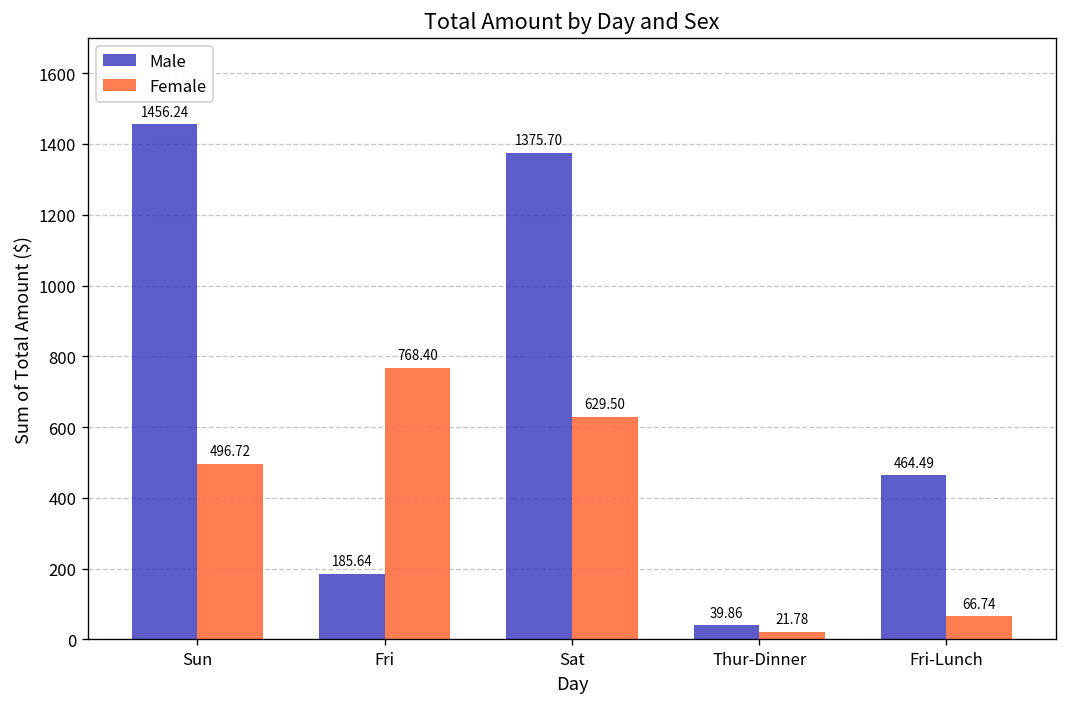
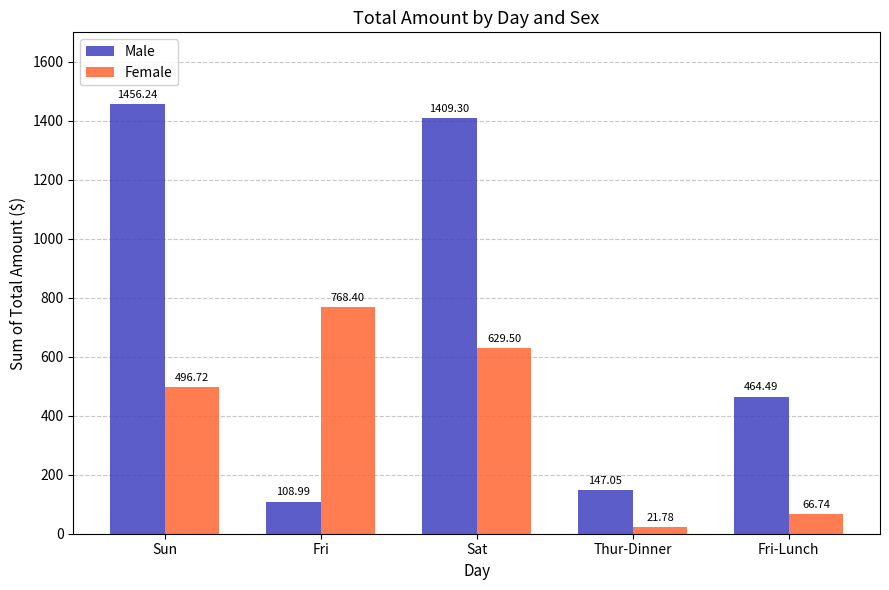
Male, Fri: 185.64 -> 108.99
Male, Sat: 1375.70 -> 1409.30
Male, Thur-Dinner: 39.86 -> 147.05
